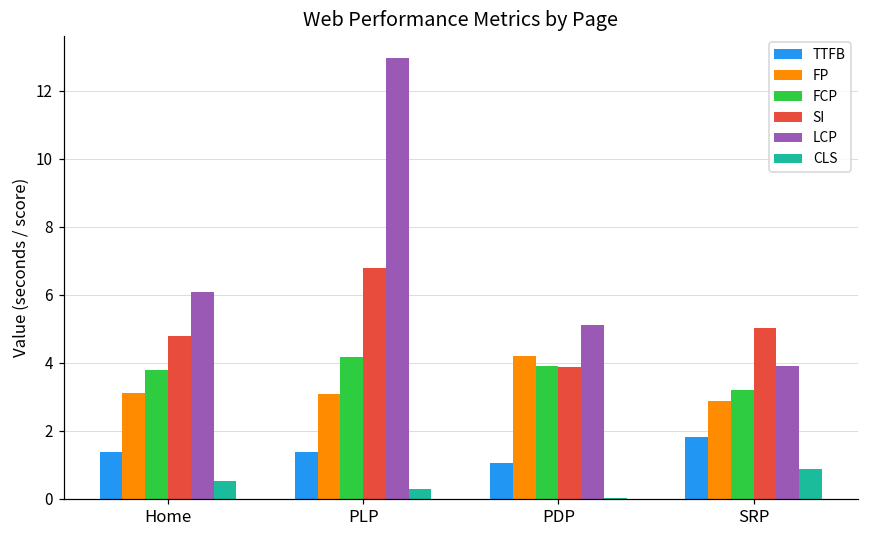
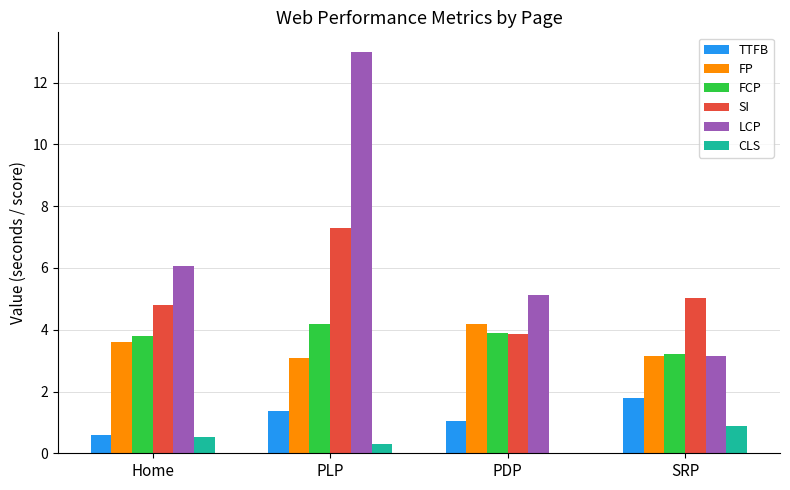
TTFB, Home: 1.4 -> 0.6
FP, Home: 3.1 -> 3.6
SI, PLP: 6.8 -> 7.3
FP, SRP: 2.9 -> 3.1
LCP, SRP: 3.9 -> 3.1
